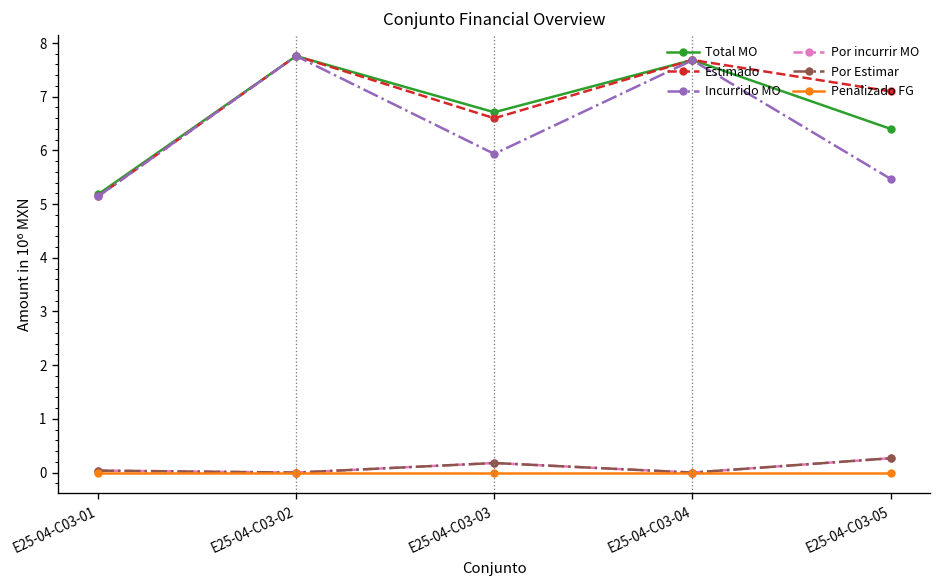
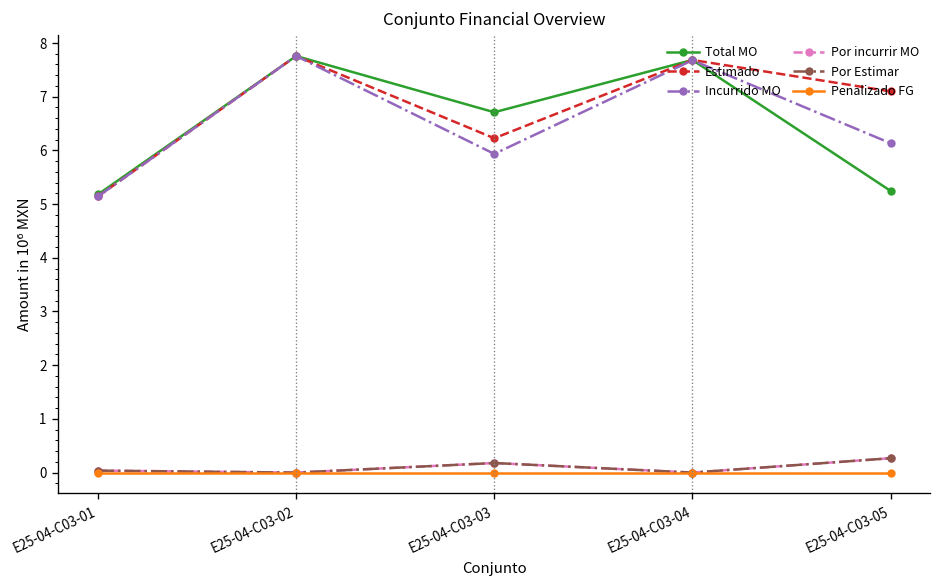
Estimado, E25-04-C03-03: 6.6 -> 6.2
Total MO, E25-04-C03-05: 6.4 -> 5.2
Incurrido MO, E25-04-C03-05: 5.5 -> 6.1
